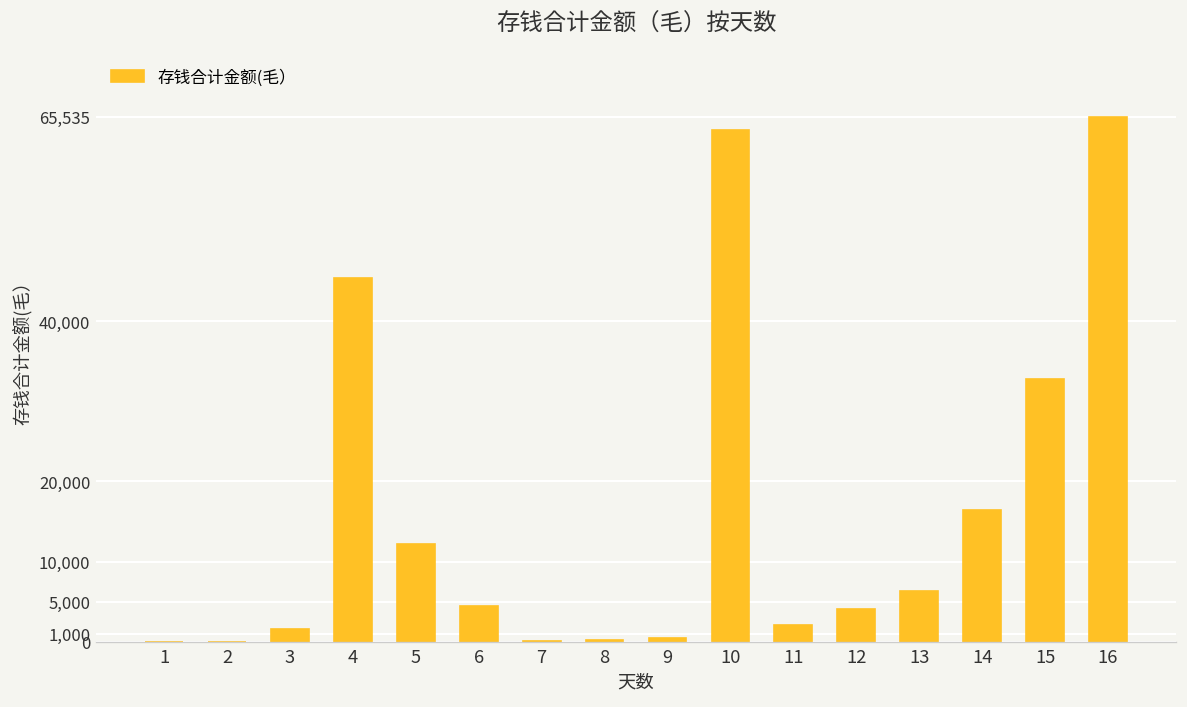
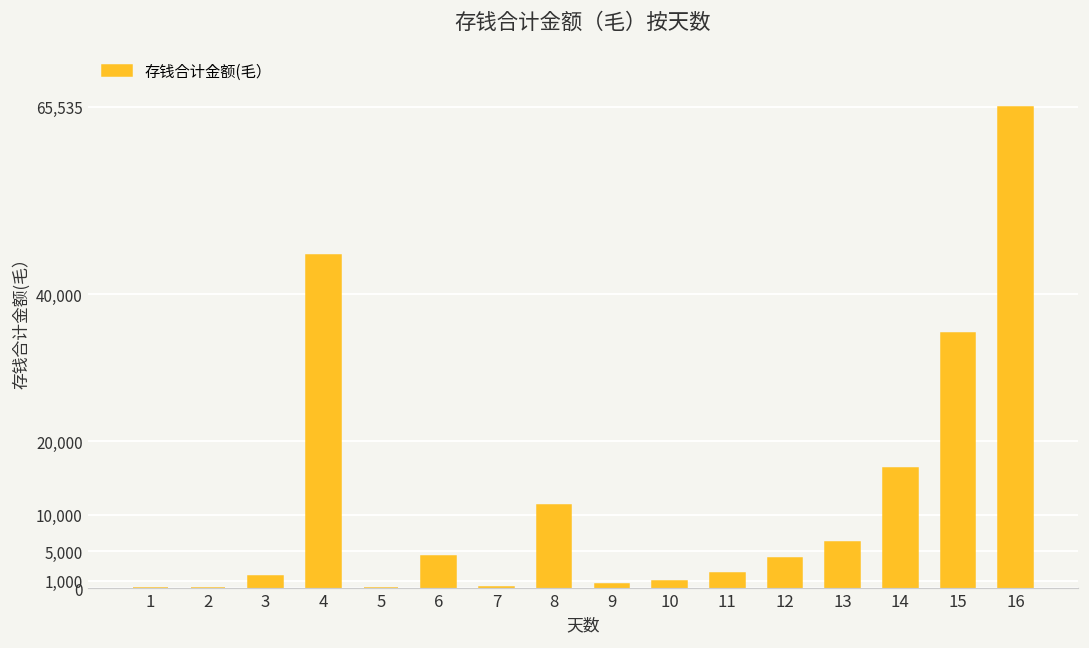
5: 12,000 -> 0
8: 0 -> 11,000
10: 64,000 -> 1,000
15: 33,000 -> 35,000
